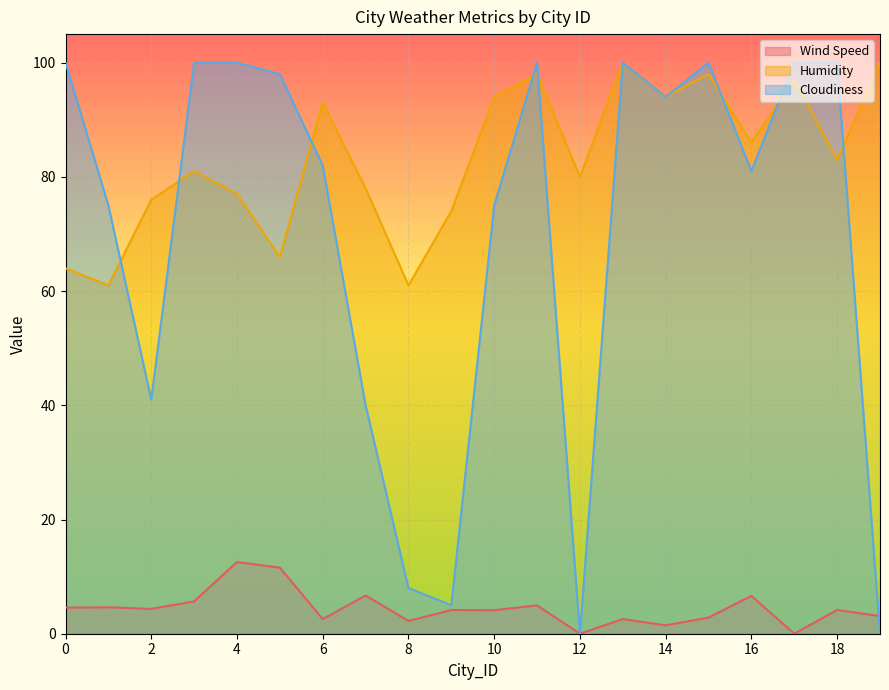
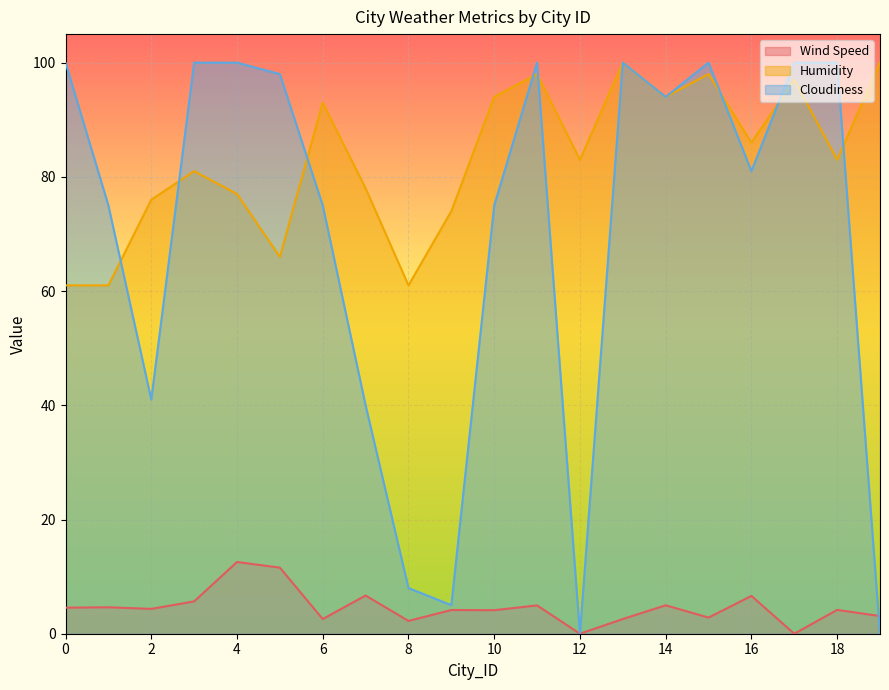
Humidity, 0: 64 -> 61
Cloudiness, 6: 82 -> 75
Humidity, 12: 80 -> 83
Wind Speed, 14: 1 -> 5
